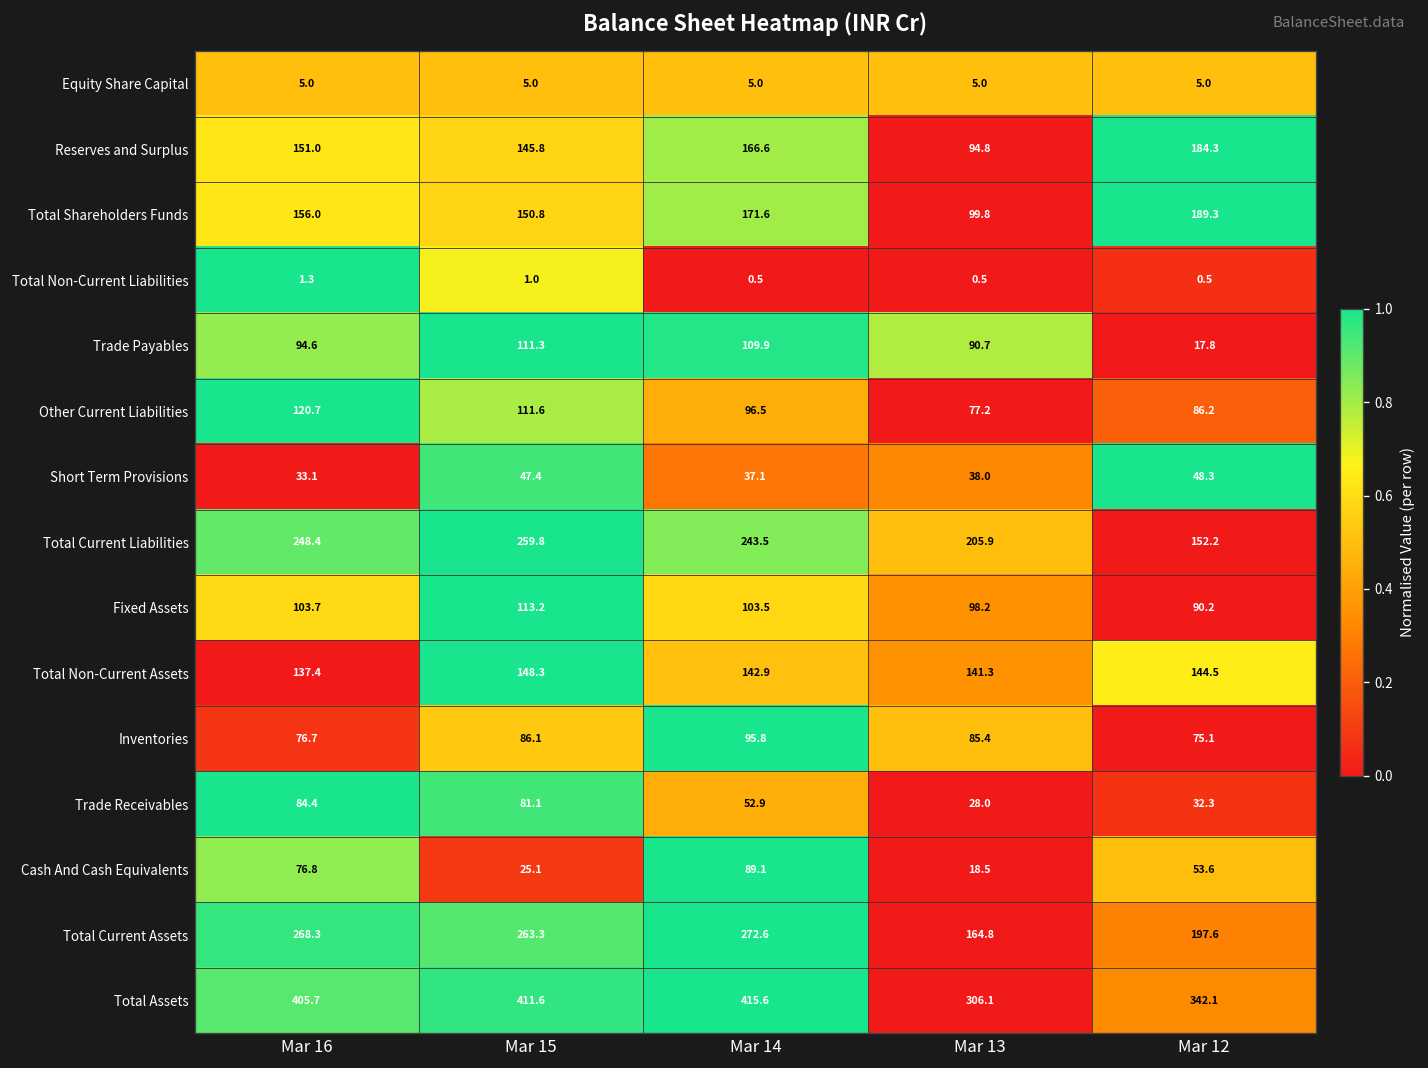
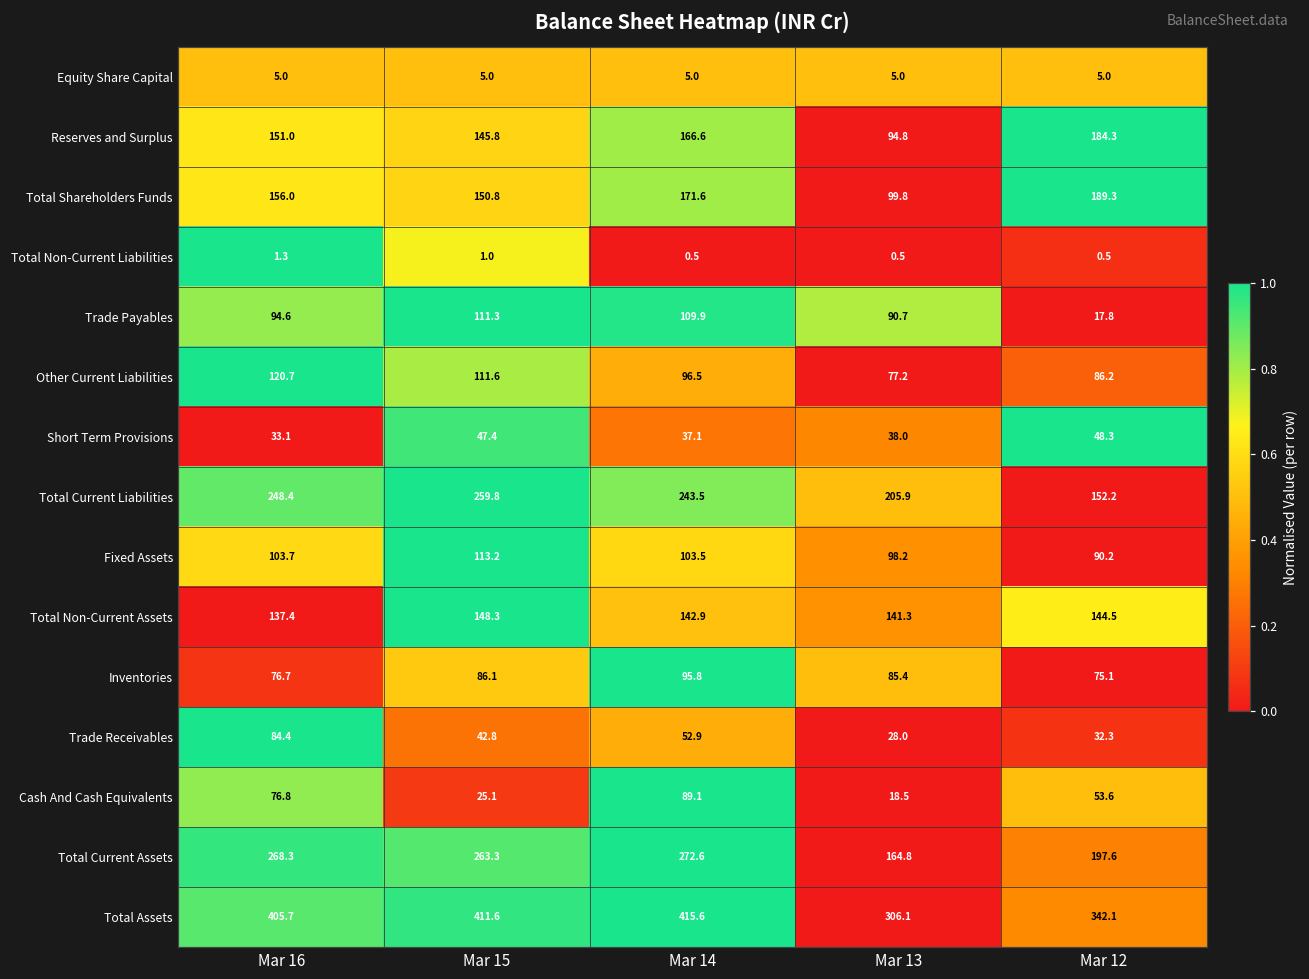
Trade Receivables, Mar 15: 81.1 -> 42.8
